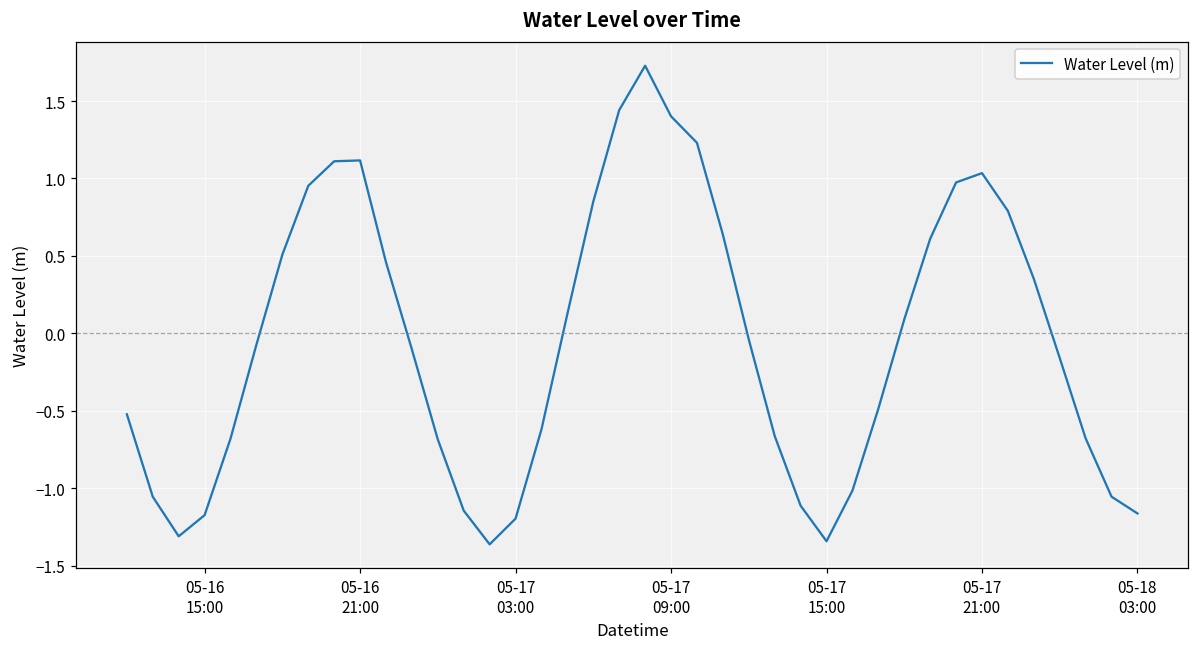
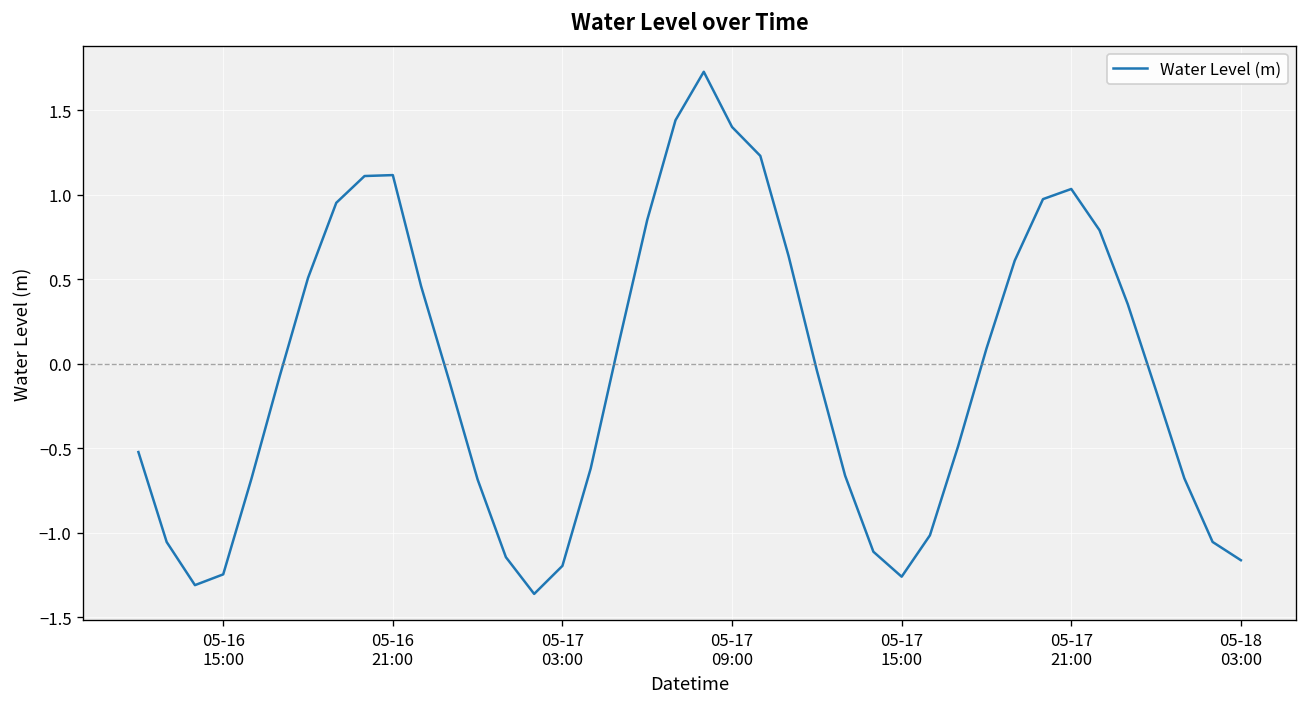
05-16 15:00: -1.17 -> -1.25
05-17 15:00: -1.34 -> -1.26
